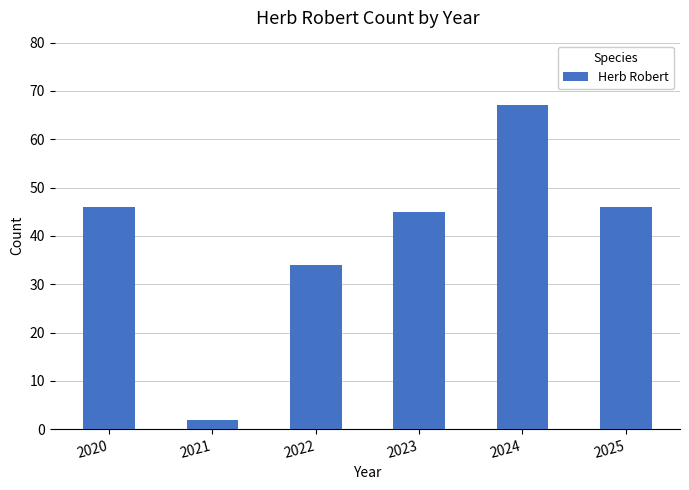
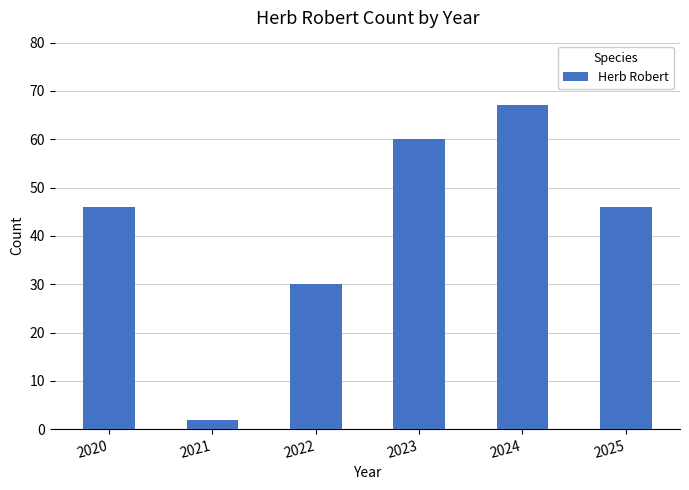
2022: 34 -> 30
2023: 45 -> 60
